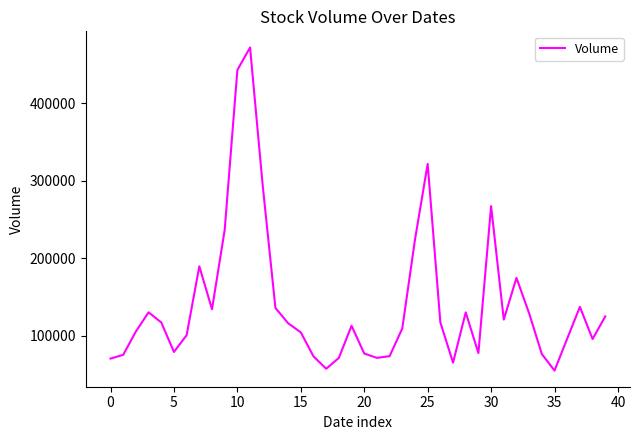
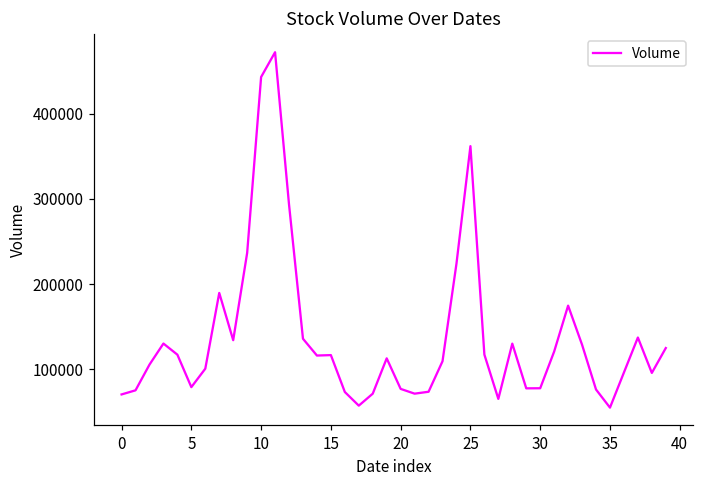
15: 100000 -> 120000
25: 320000 -> 360000
30: 270000 -> 80000
